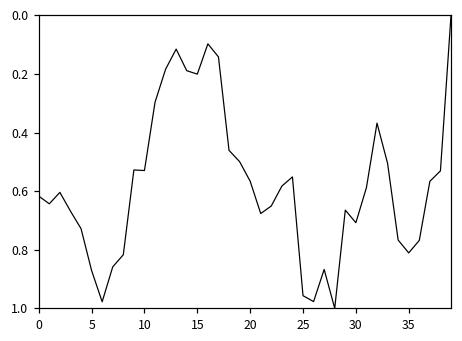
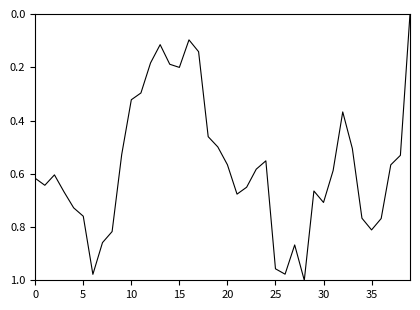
5: 0.87 -> 0.76
10: 0.53 -> 0.32
